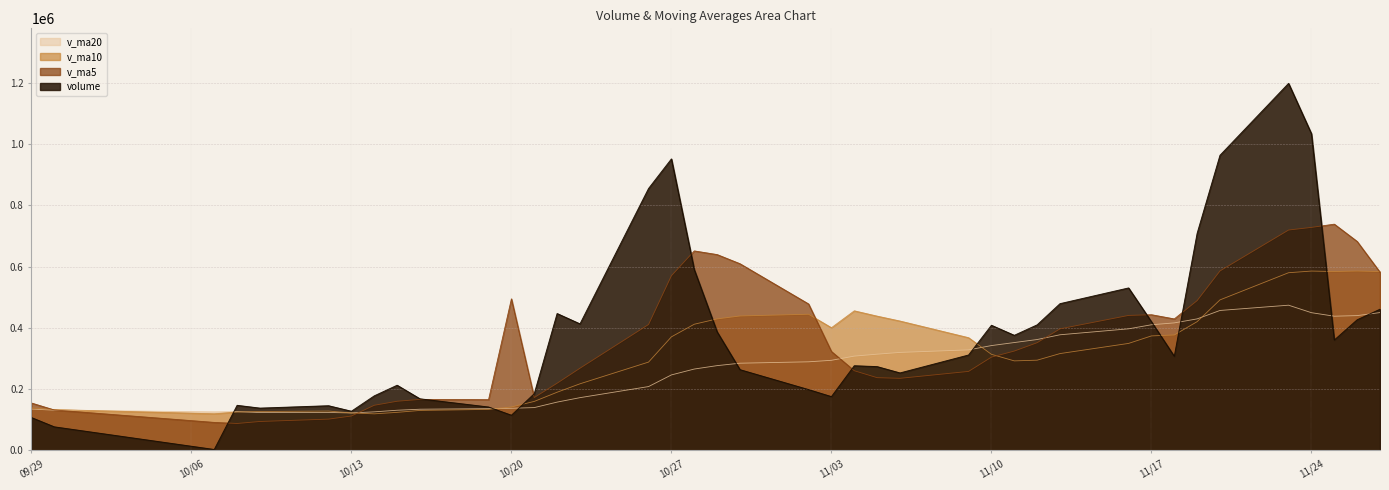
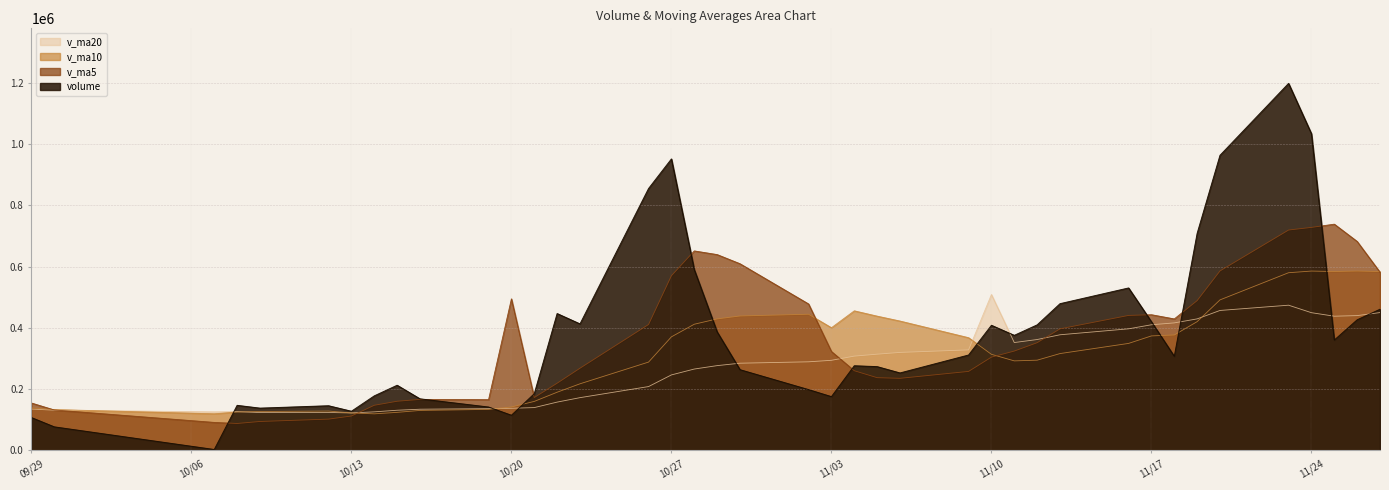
v_ma20, 11/10: 340000 -> 510000
